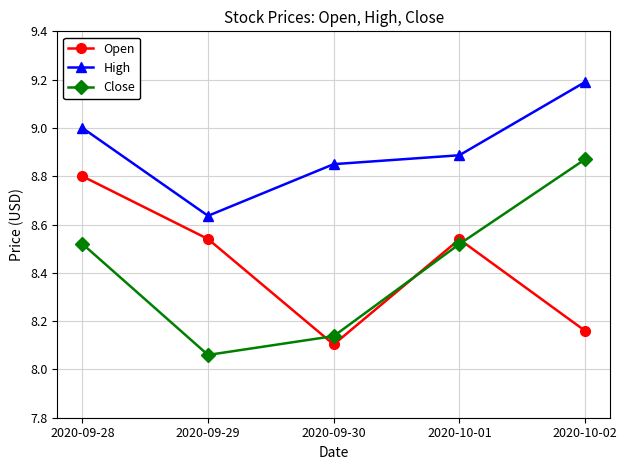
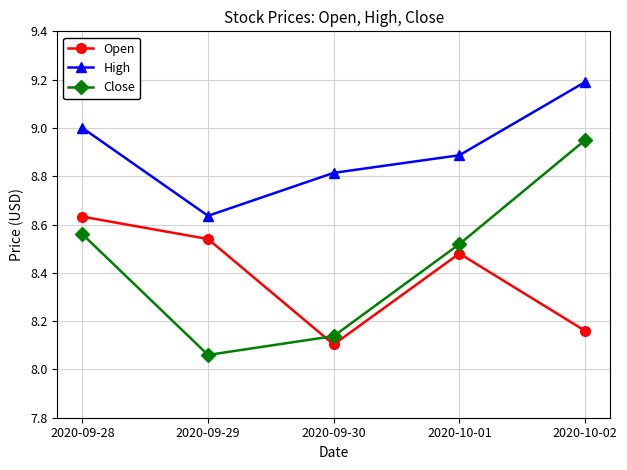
Open, 2020-09-28: 8.80 -> 8.63
Close, 2020-09-28: 8.52 -> 8.56
High, 2020-09-30: 8.85 -> 8.81
Open, 2020-10-01: 8.54 -> 8.48
Close, 2020-10-02: 8.87 -> 8.95
